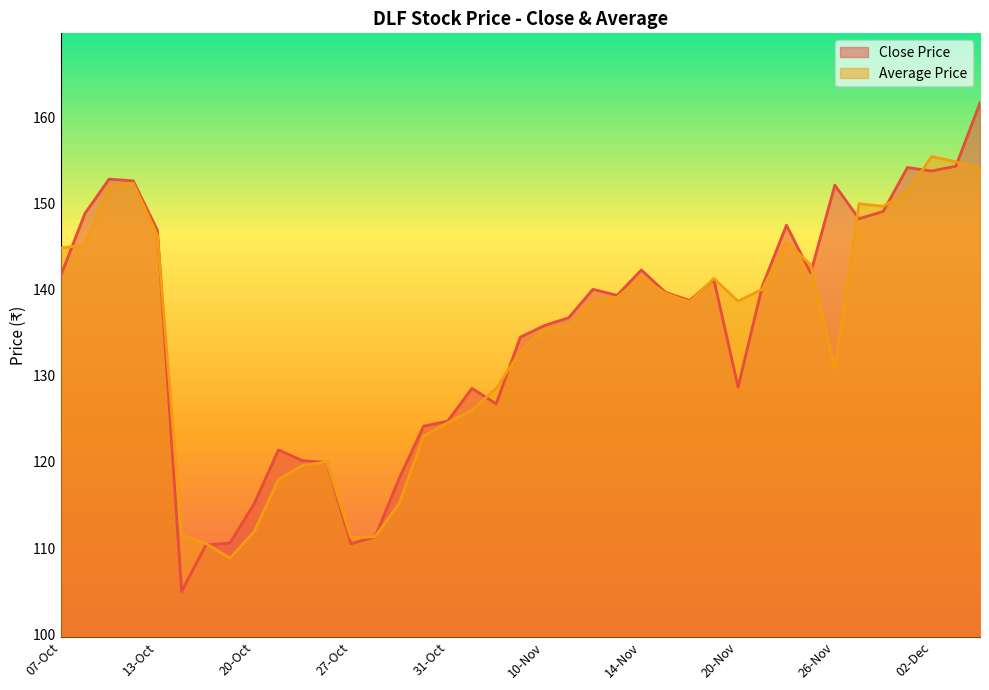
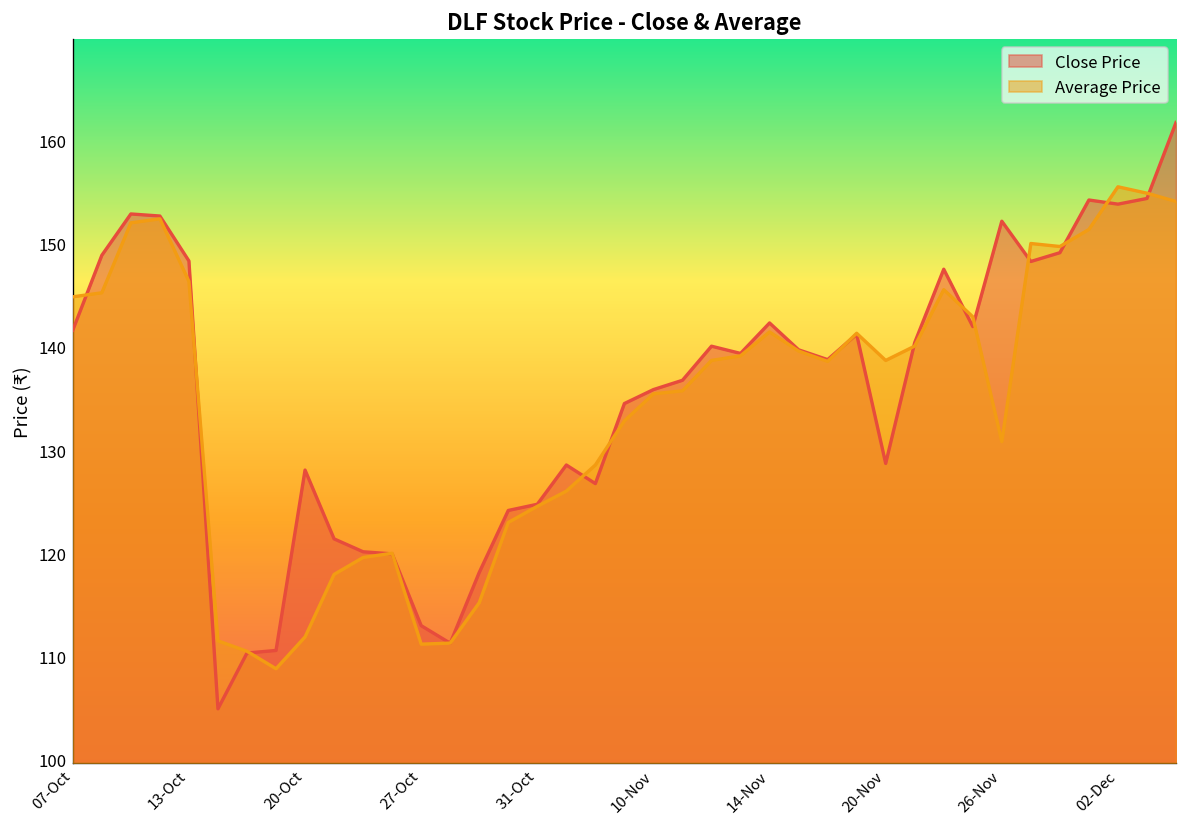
Close Price, 13-Oct: 147 -> 148
Close Price, 20-Oct: 115 -> 128
Close Price, 27-Oct: 111 -> 113
